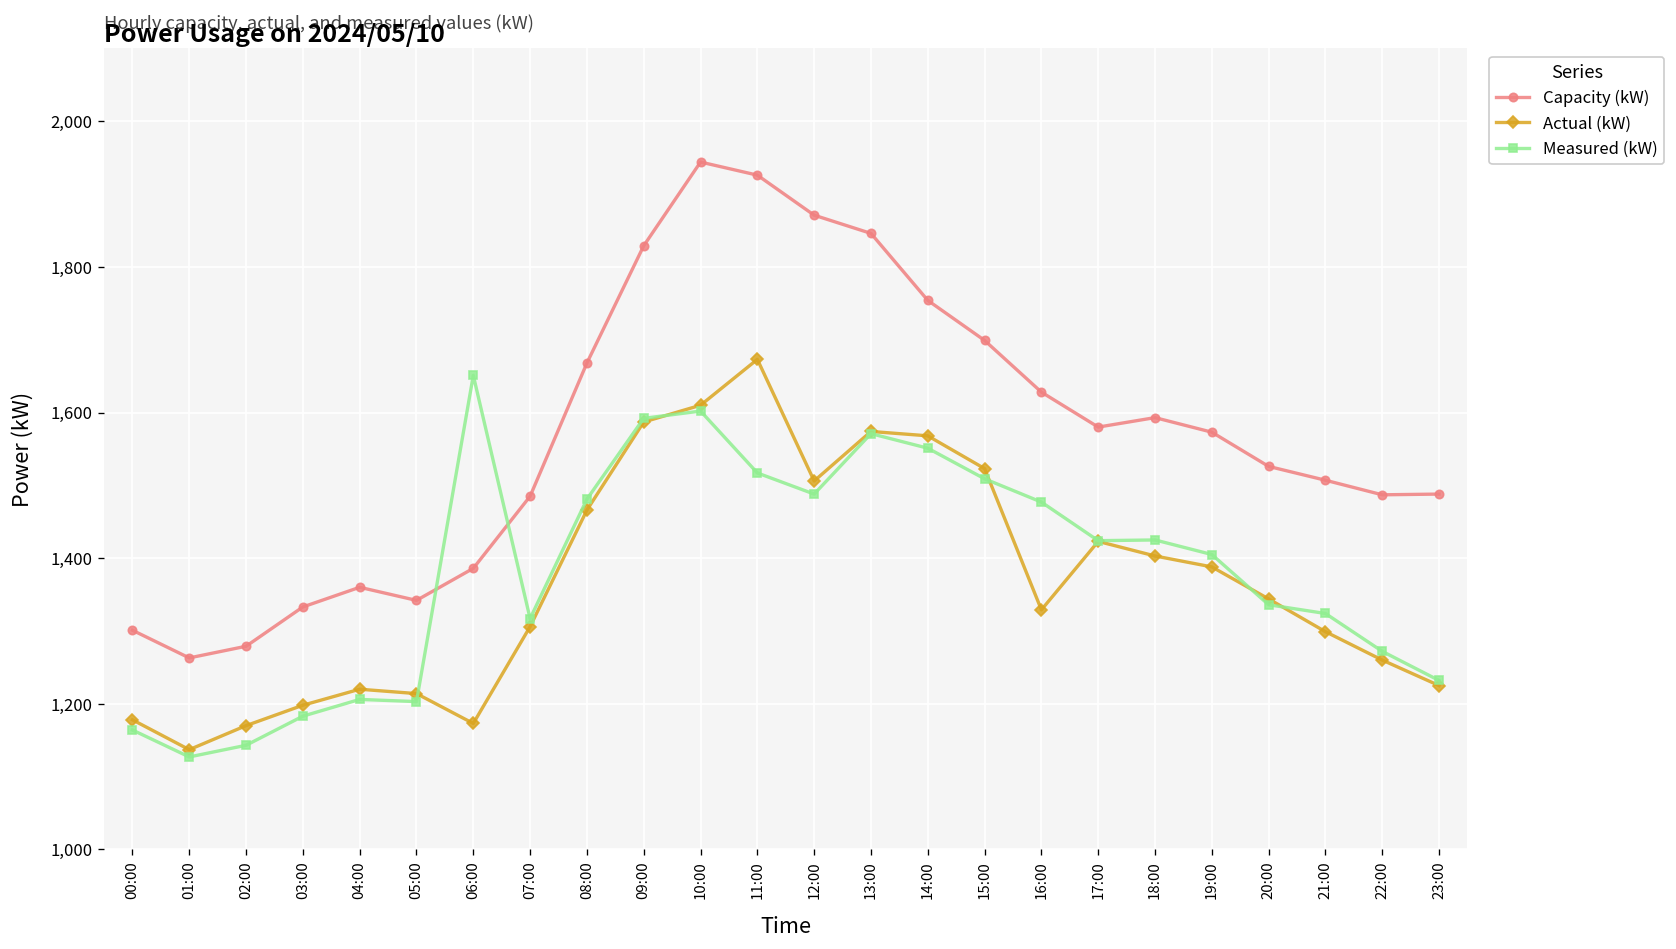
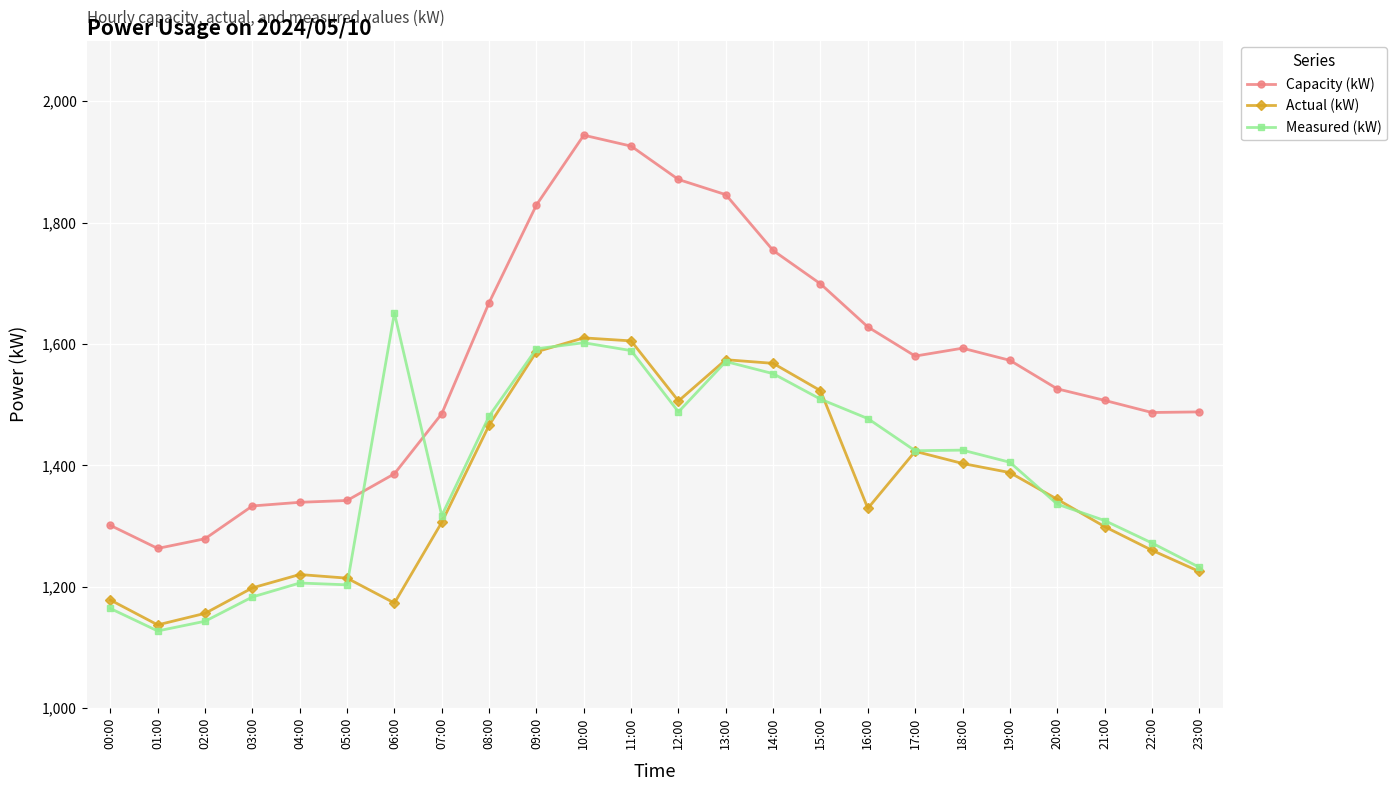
Actual (kW), 02:00: 1,170 -> 1,160
Capacity (kW), 04:00: 1,360 -> 1,340
Actual (kW), 11:00: 1,670 -> 1,610
Measured (kW), 11:00: 1,520 -> 1,590
Measured (kW), 21:00: 1,320 -> 1,310
